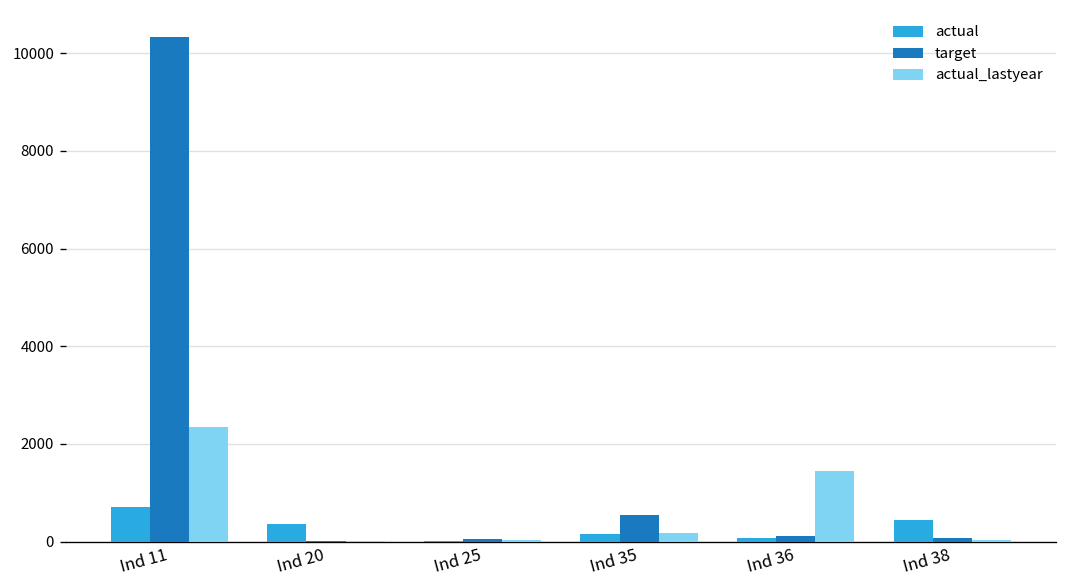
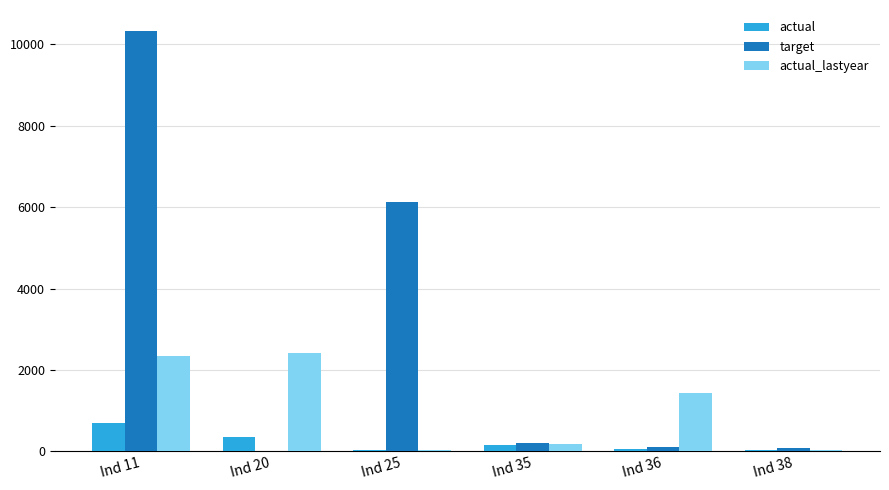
actual_lastyear, Ind 20: 0 -> 2400
target, Ind 25: 100 -> 6100
target, Ind 35: 500 -> 200
actual, Ind 38: 400 -> 0
